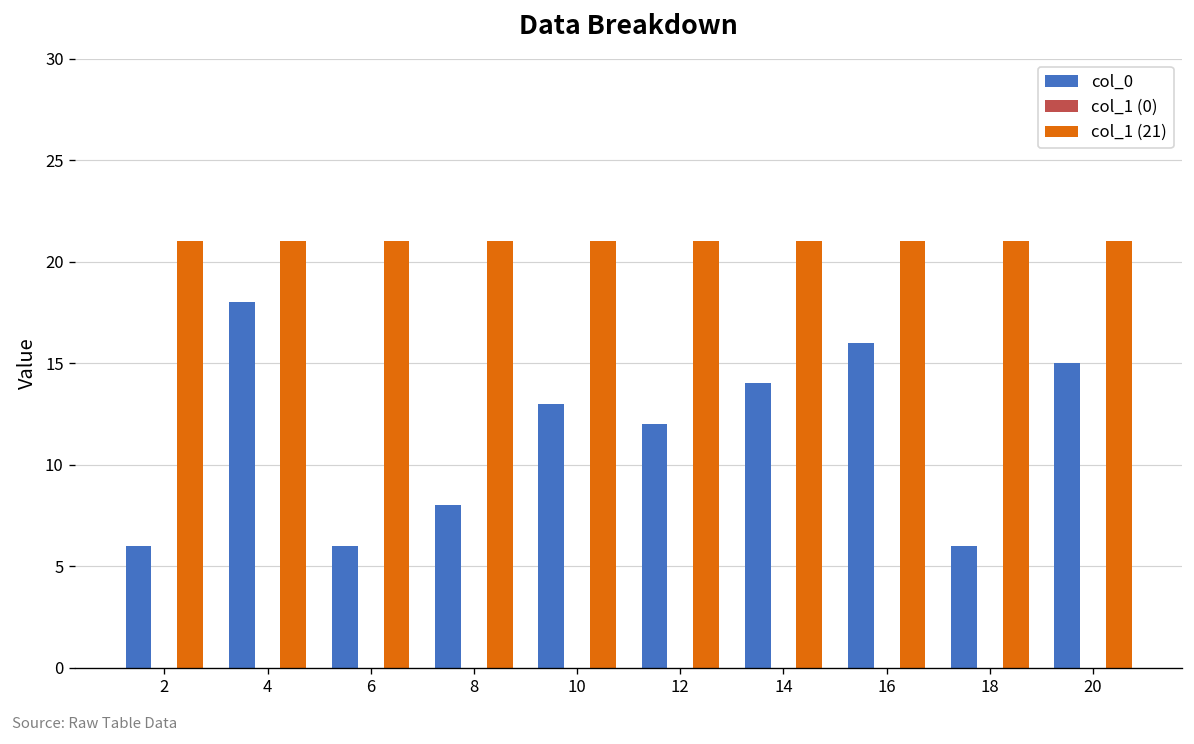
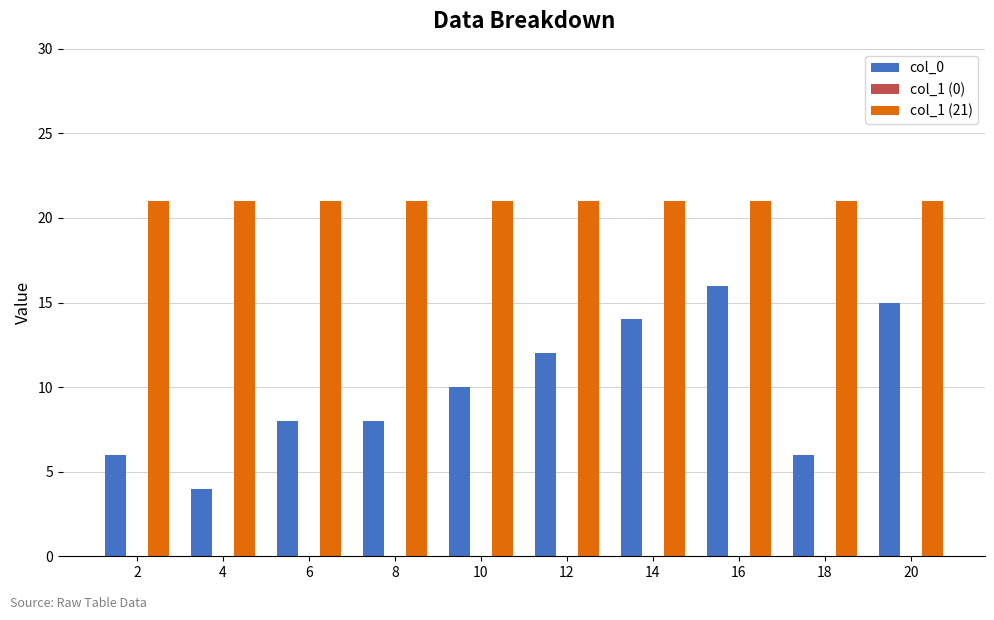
col_0, 4: 18 -> 4
col_0, 6: 6 -> 8
col_0, 10: 13 -> 10
